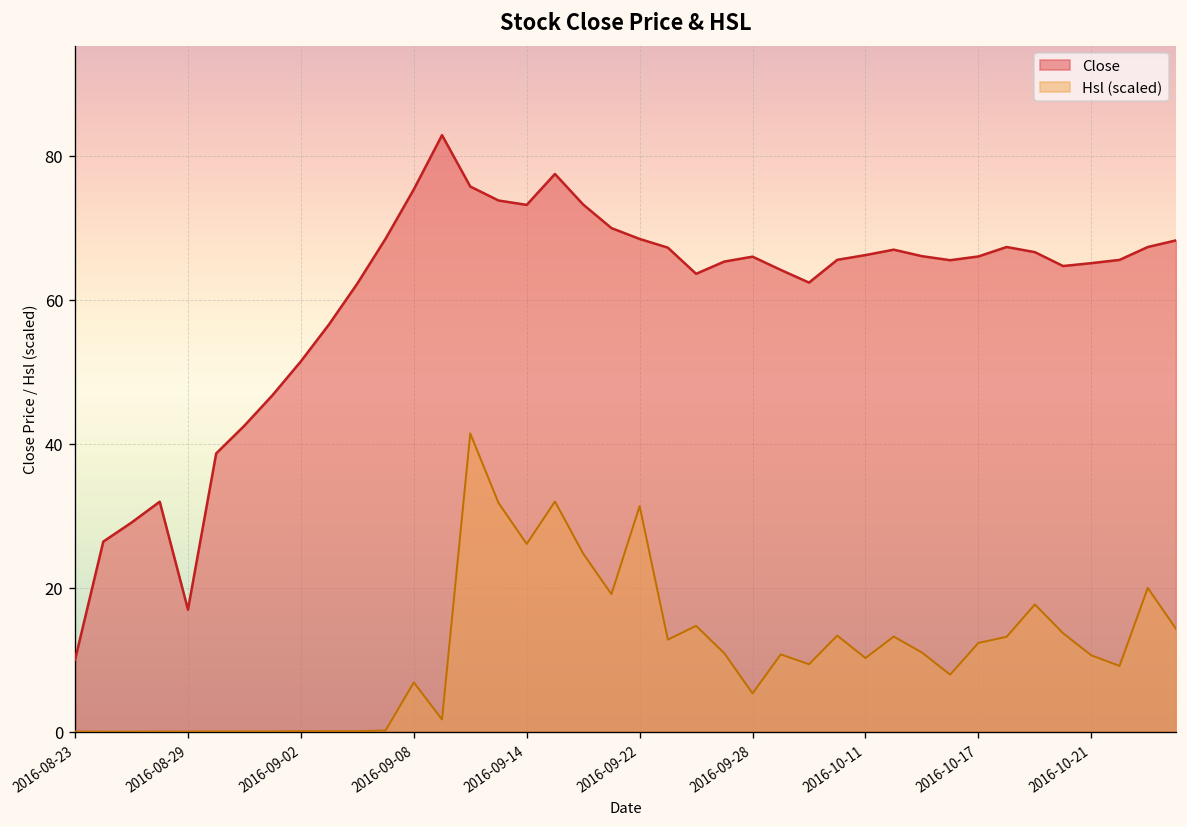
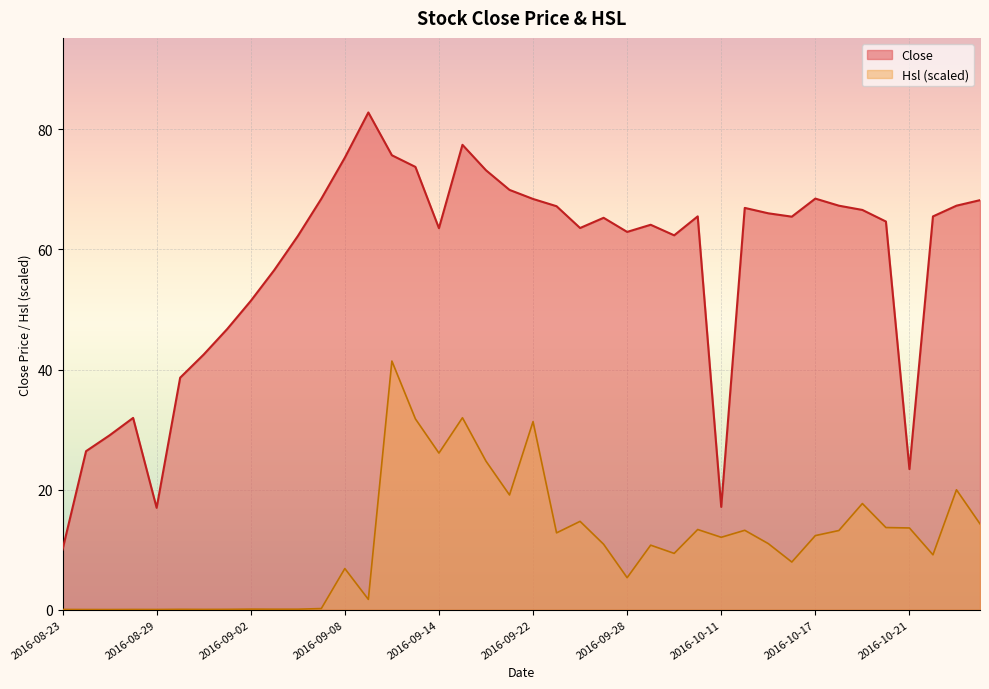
Close, 2016-09-14: 73 -> 64
Close, 2016-09-28: 66 -> 63
Close, 2016-10-11: 66 -> 17
Hsl (scaled), 2016-10-11: 10 -> 12
Close, 2016-10-17: 66 -> 68
Close, 2016-10-21: 65 -> 23
Hsl (scaled), 2016-10-21: 11 -> 14
